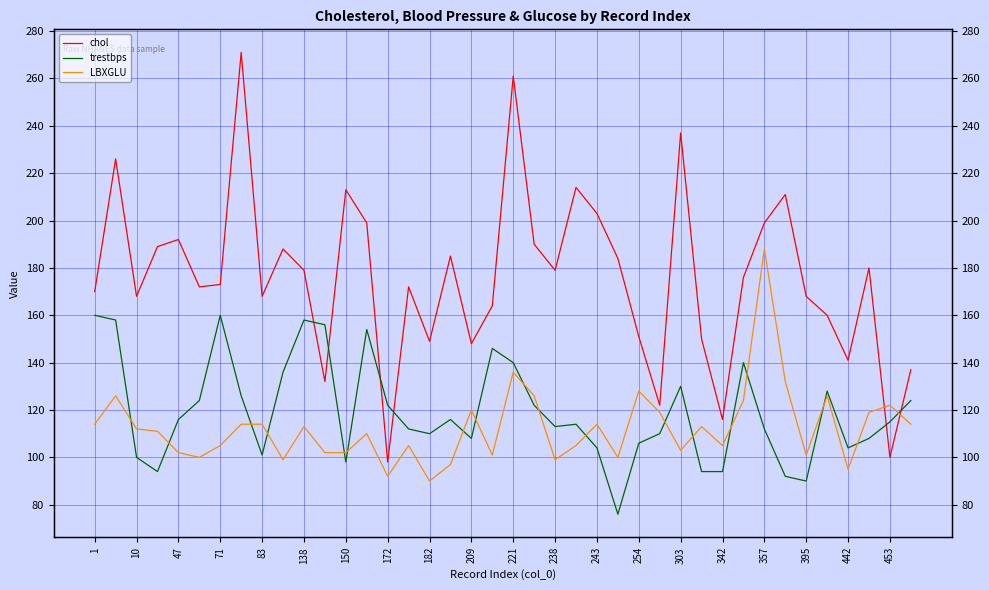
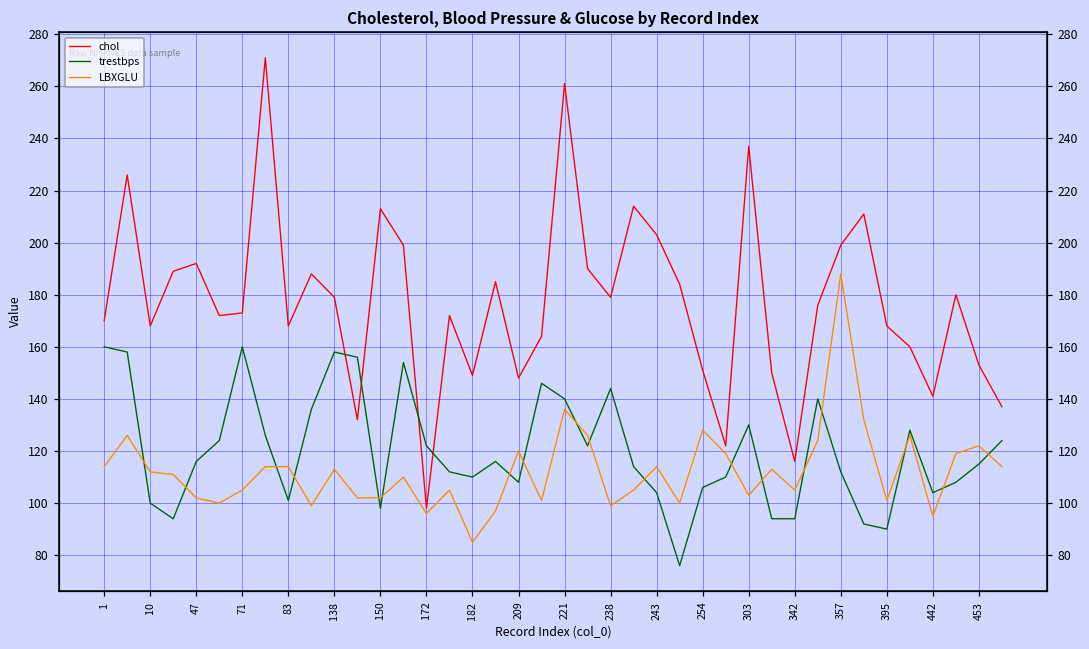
LBXGLU, 172: 92 -> 96
LBXGLU, 182: 90 -> 85
trestbps, 238: 113 -> 144
chol, 453: 100 -> 153
